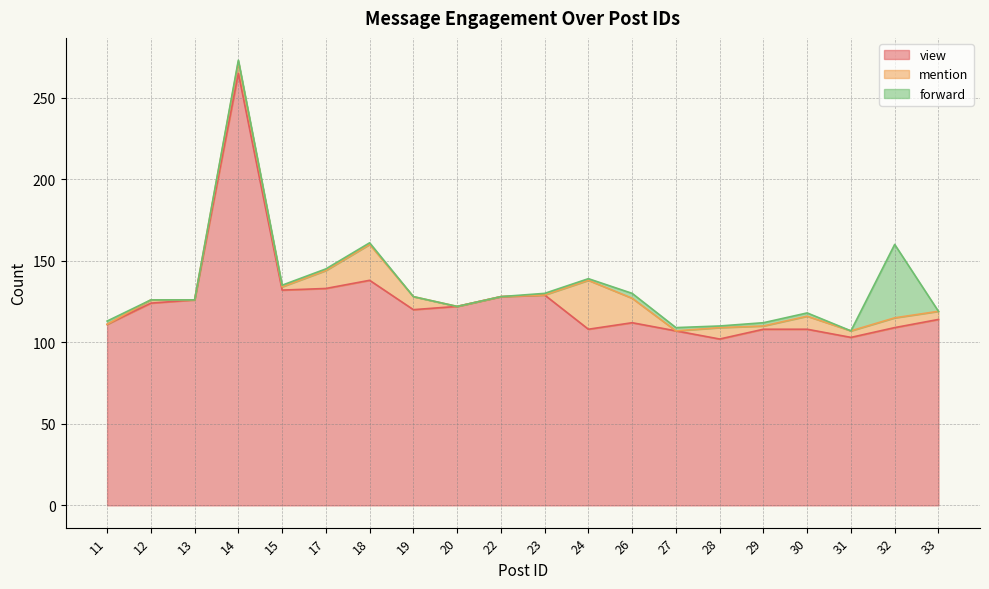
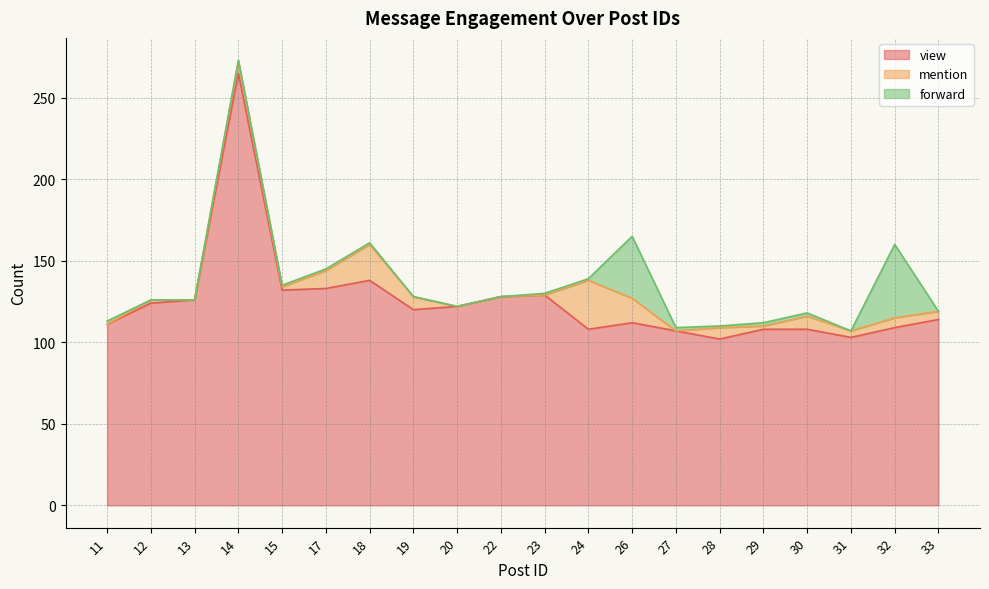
forward, 26: 3 -> 38
